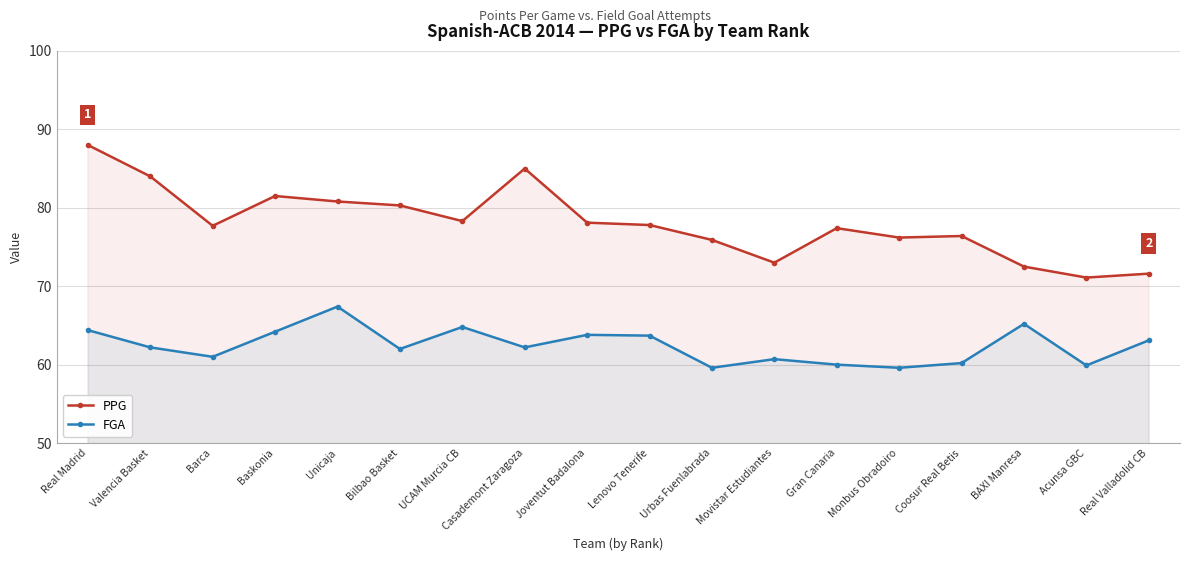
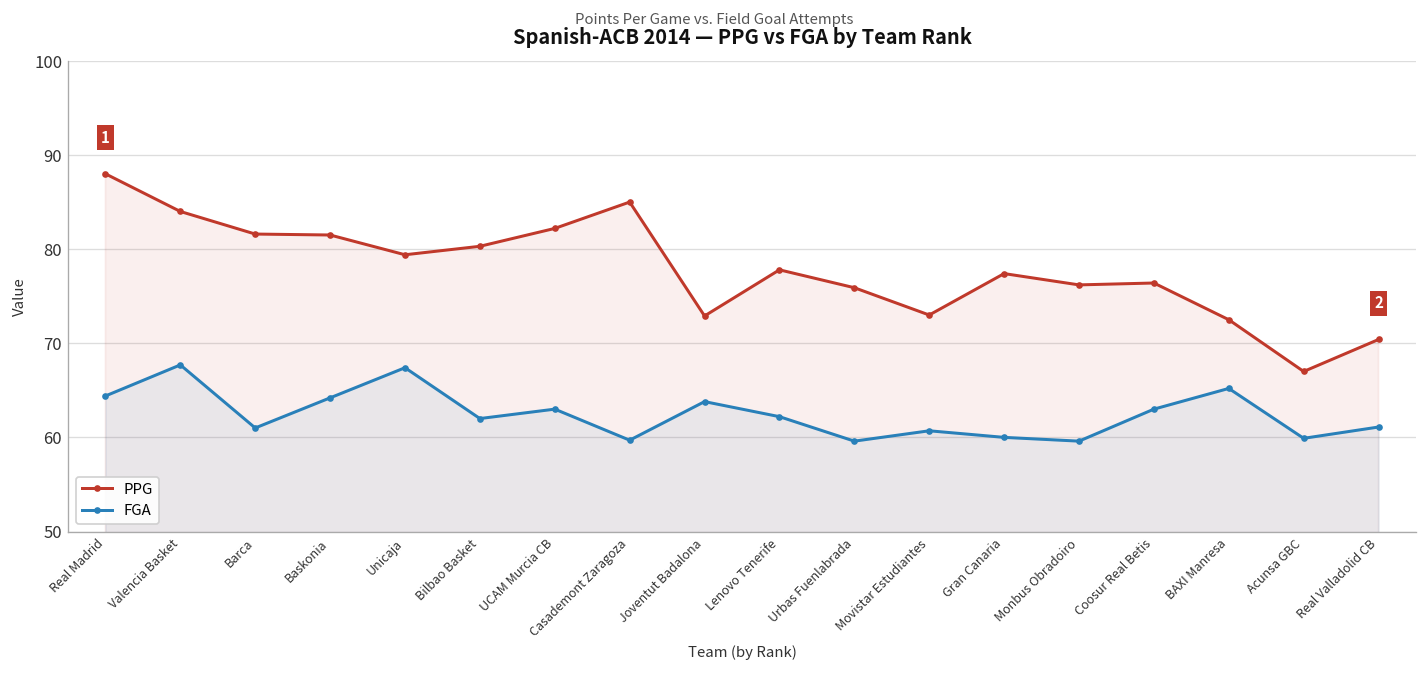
FGA, Valencia Basket: 62 -> 68
PPG, Barca: 78 -> 82
PPG, Unicaja: 81 -> 79
PPG, UCAM Murcia CB: 78 -> 82
FGA, UCAM Murcia CB: 65 -> 63
FGA, Casademont Zaragoza: 62 -> 60
PPG, Joventut Badalona: 78 -> 73
FGA, Lenovo Tenerife: 64 -> 62
FGA, Coosur Real Betis: 60 -> 63
PPG, Acunsa GBC: 71 -> 67
PPG, Real Valladolid CB: 72 -> 70
FGA, Real Valladolid CB: 63 -> 61
